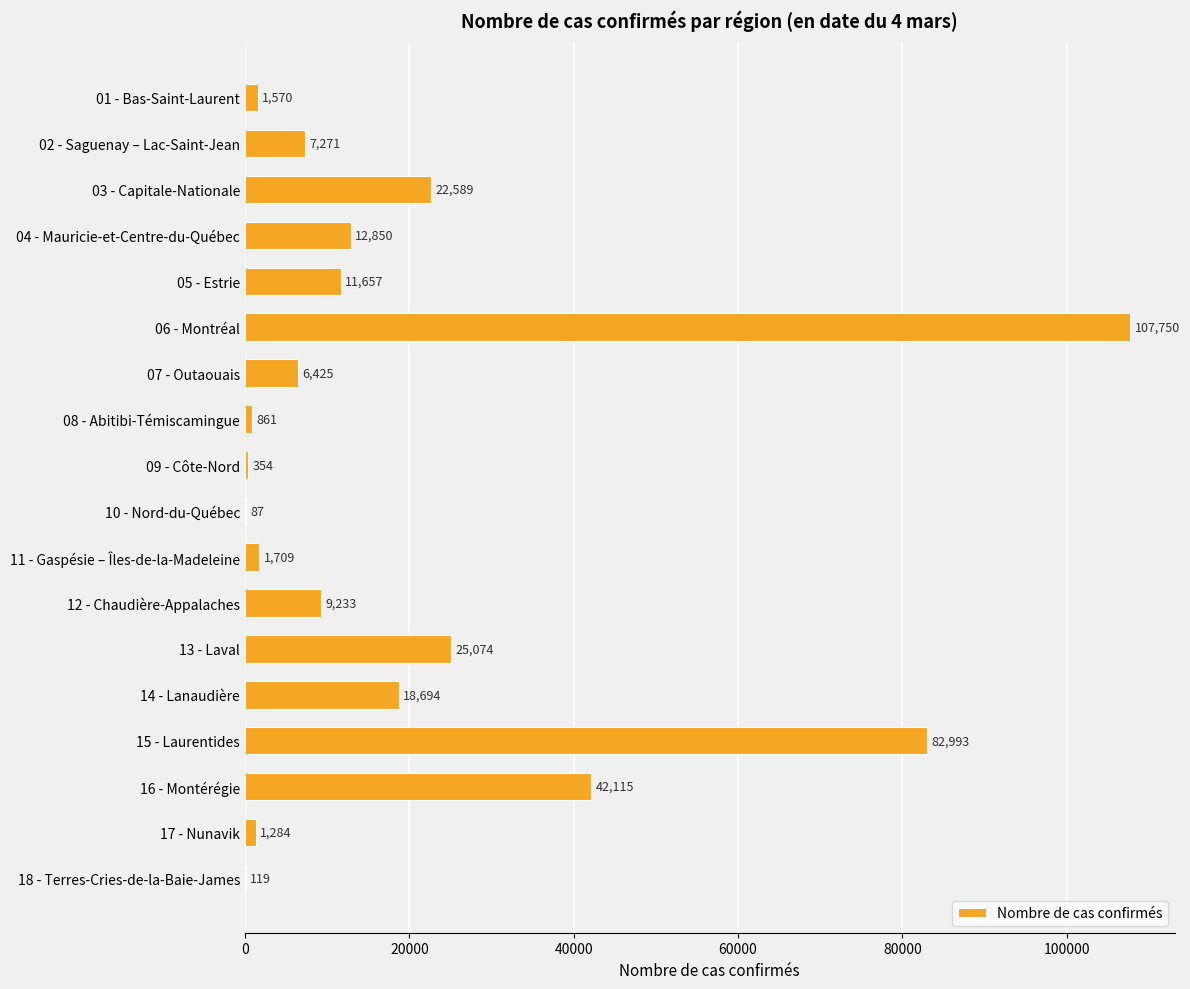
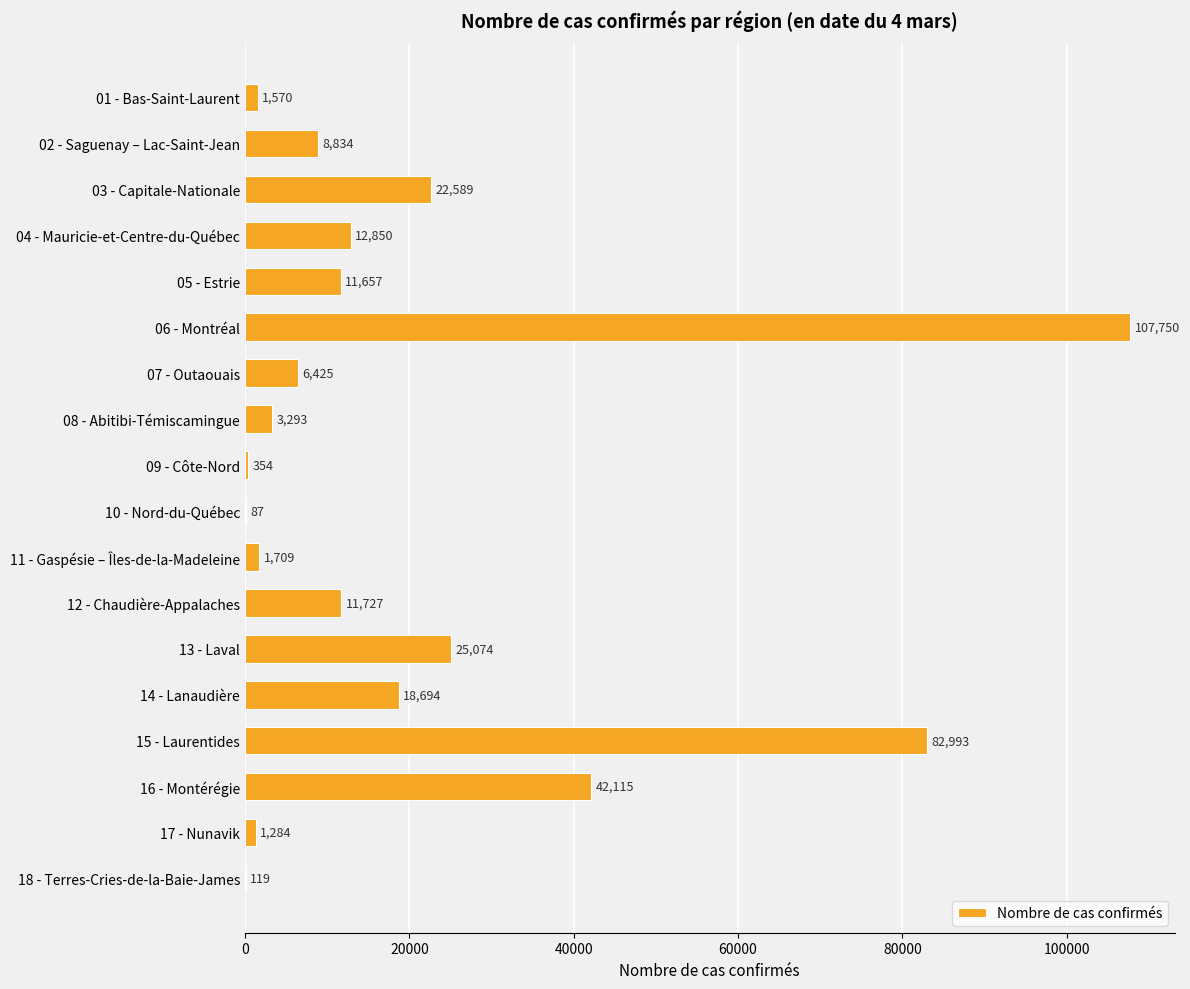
02 - Saguenay – Lac-Saint-Jean: 7,271 -> 8,834
08 - Abitibi-Témiscamingue: 861 -> 3,293
12 - Chaudière-Appalaches: 9,233 -> 11,727
